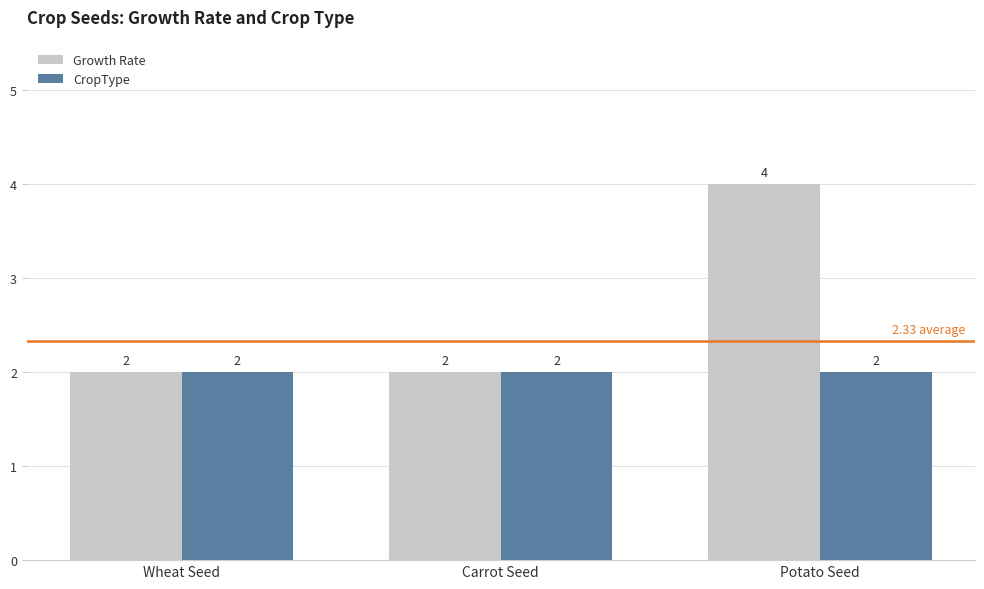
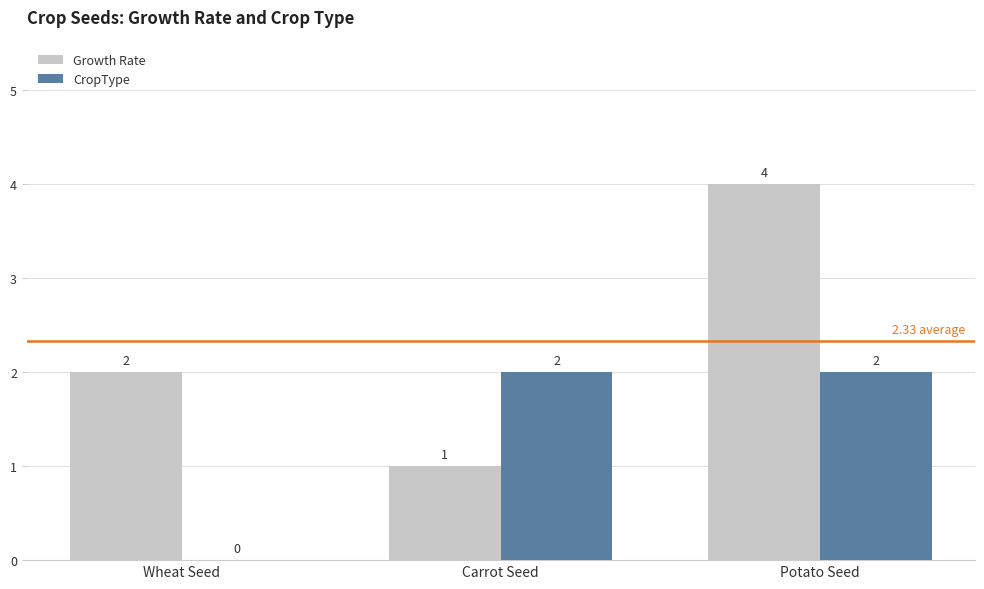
CropType, Wheat Seed: 2 -> 0
Growth Rate, Carrot Seed: 2 -> 1
